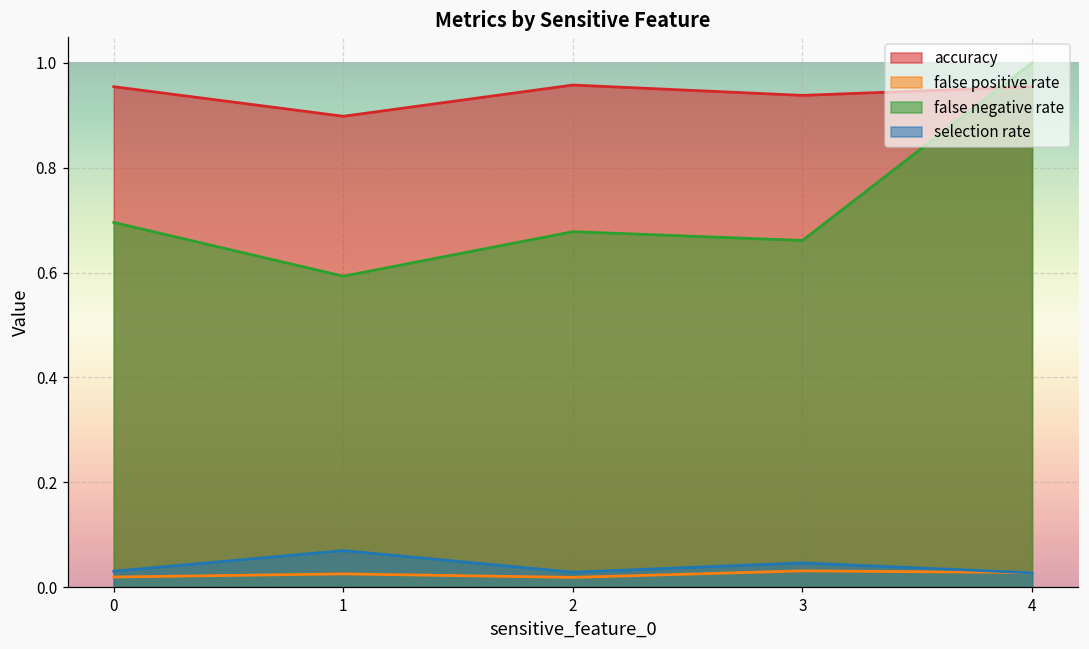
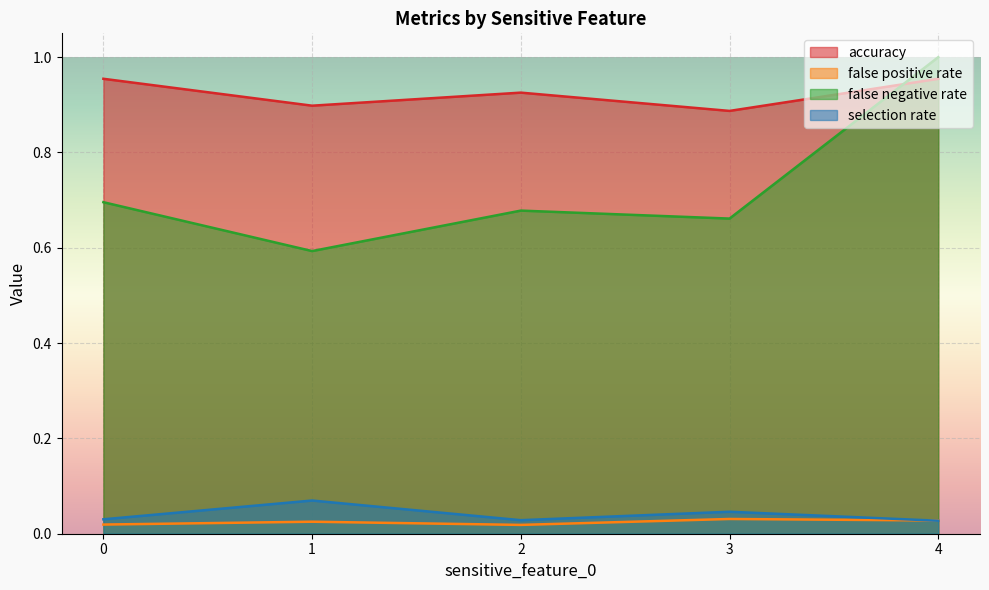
accuracy, 2: 0.96 -> 0.93
accuracy, 3: 0.94 -> 0.89
